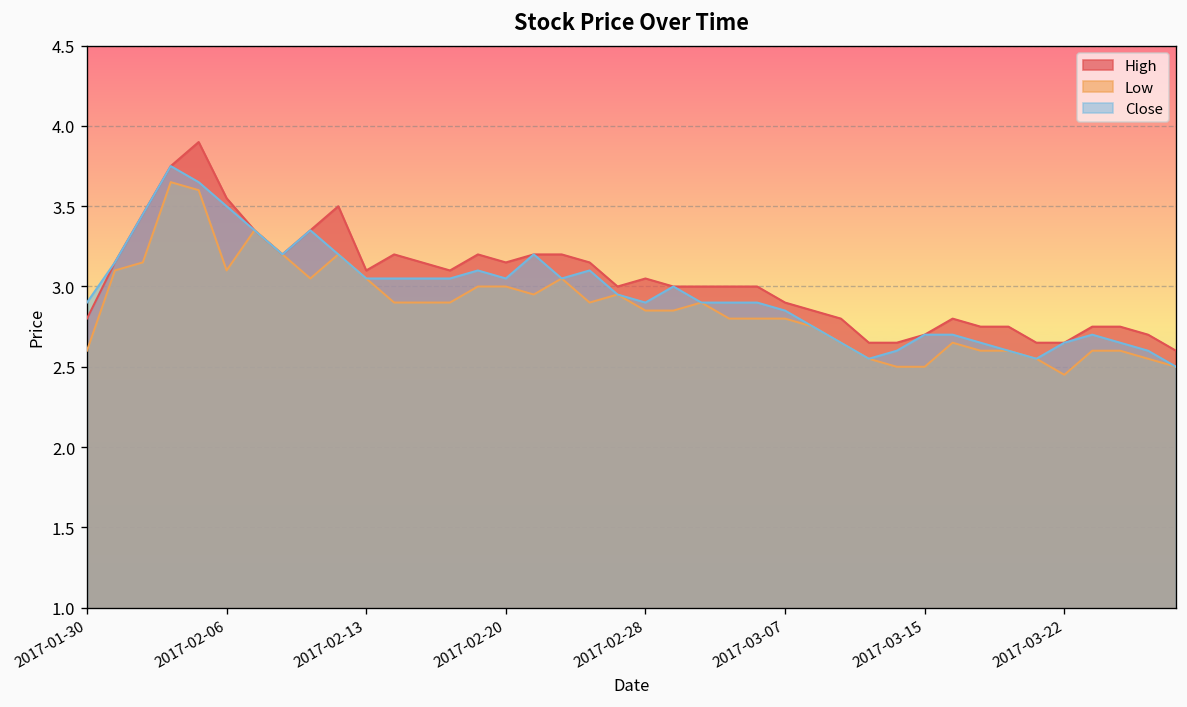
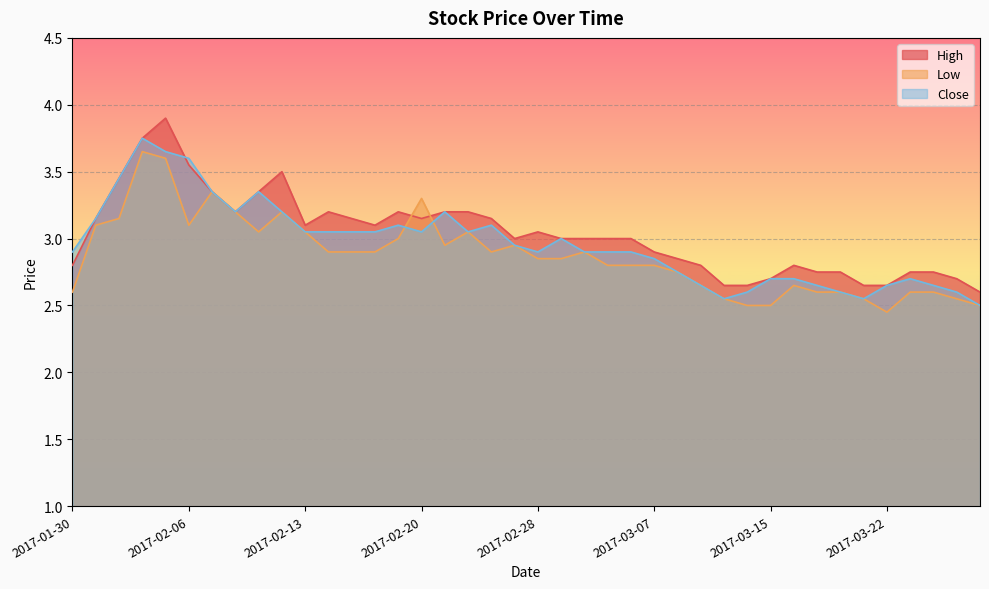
Close, 2017-02-06: 3.5 -> 3.6
Low, 2017-02-20: 3.0 -> 3.3
